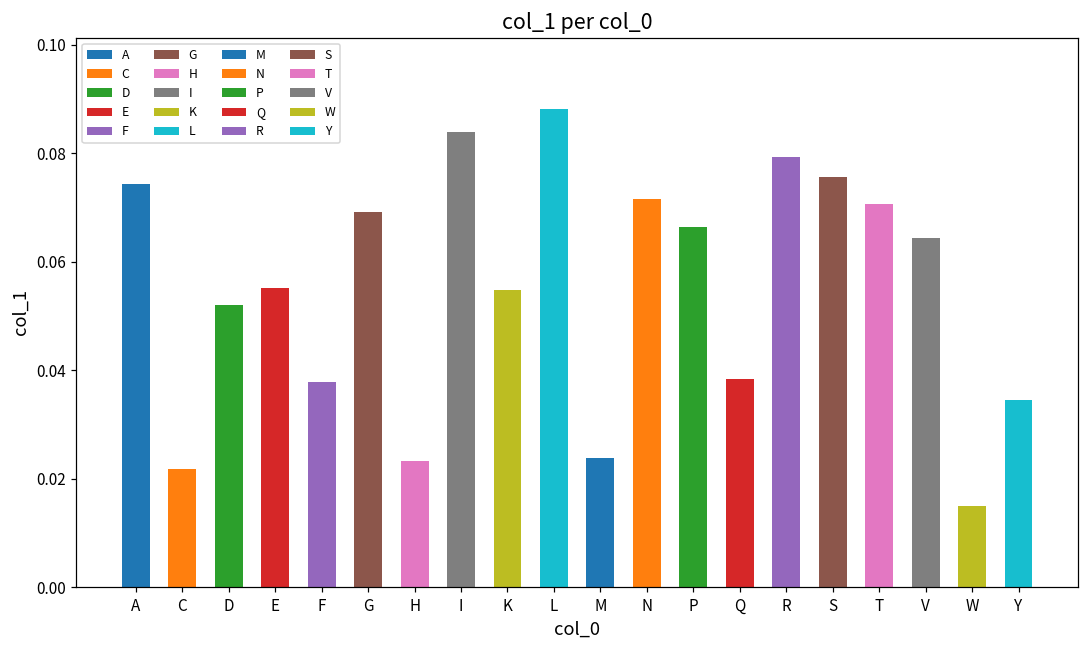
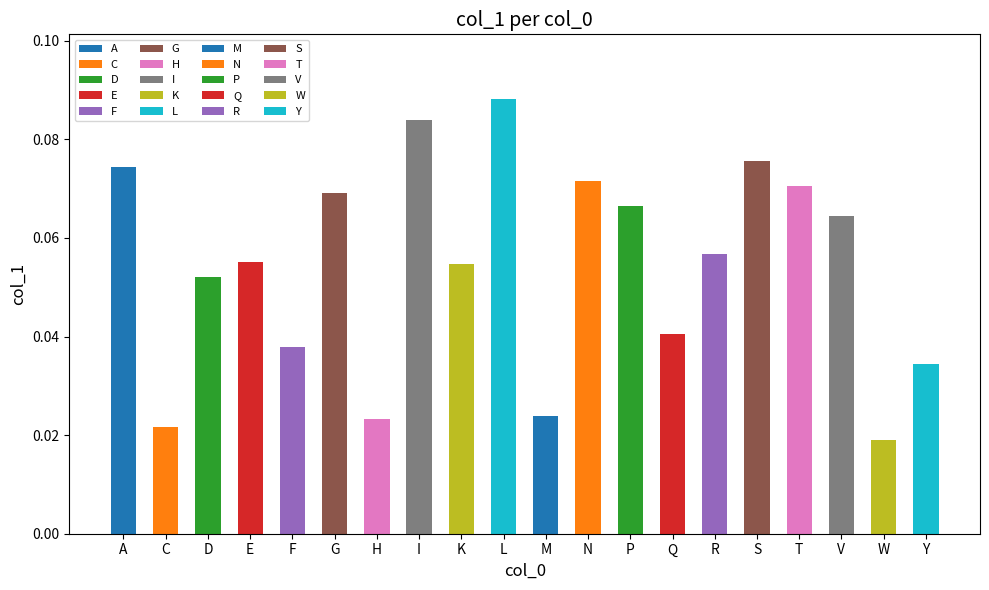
Q: 0.038 -> 0.041
R: 0.079 -> 0.057
W: 0.015 -> 0.019
